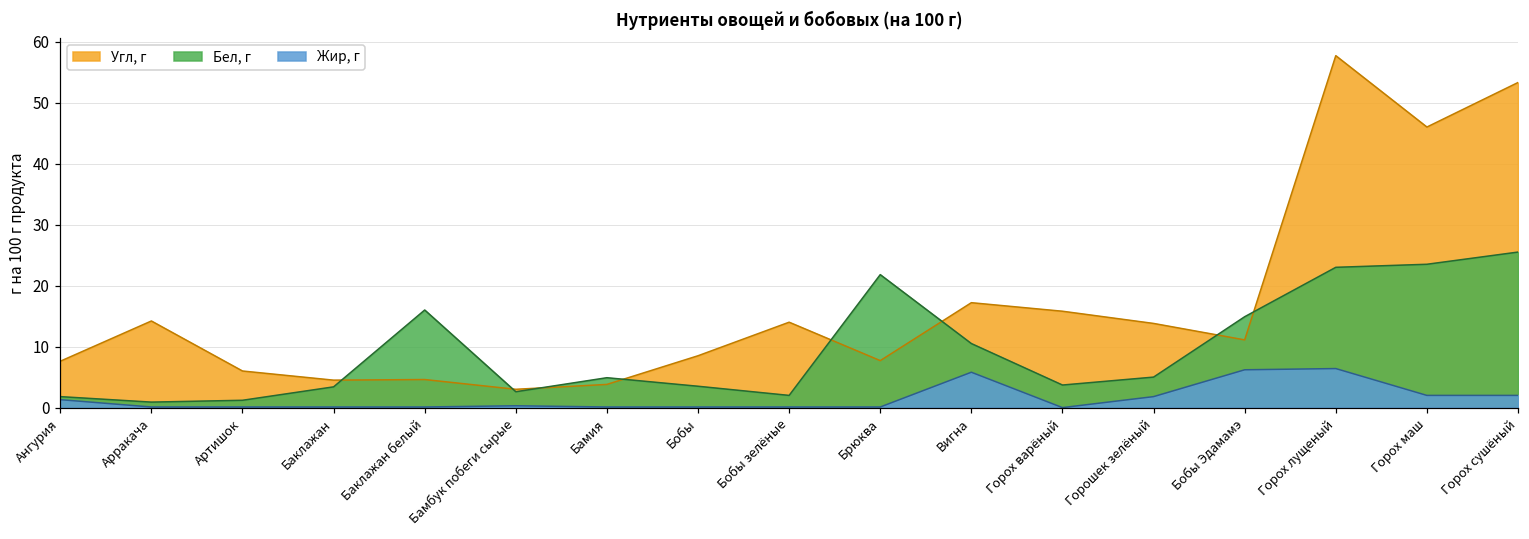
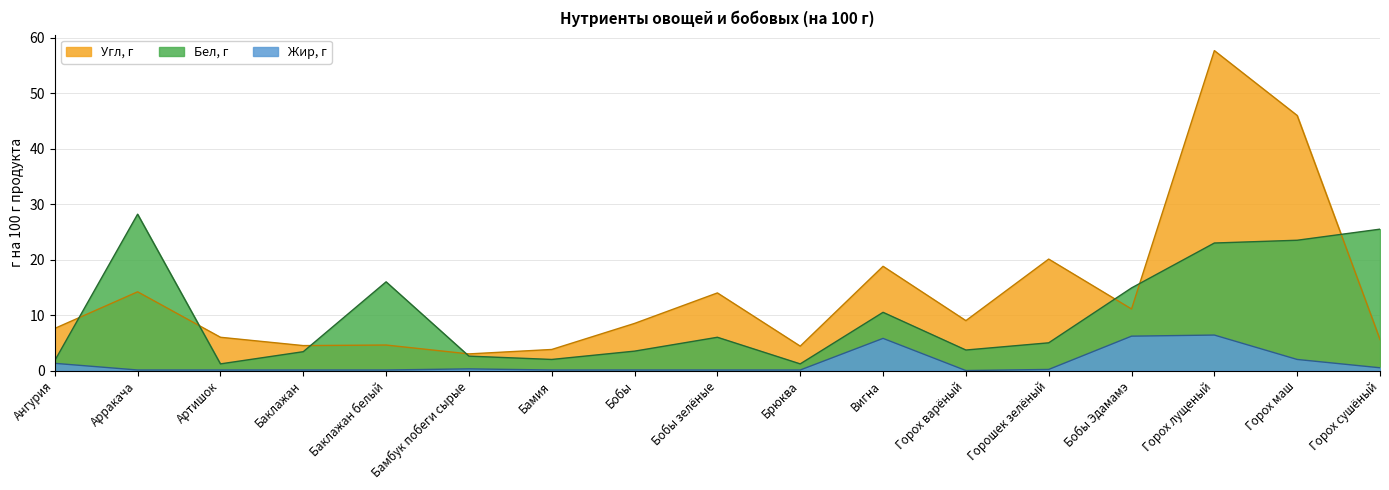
Бел, г, Арракача: 1 -> 28
Бел, г, Бамия: 5 -> 2
Бел, г, Бобы зелёные: 2 -> 6
Угл, г, Брюква: 8 -> 4
Бел, г, Брюква: 22 -> 1
Угл, г, Вигна: 17 -> 19
Угл, г, Горох варёный: 16 -> 9
Угл, г, Горошек зелёный: 14 -> 20
Жир, г, Горошек зелёный: 2 -> 0
Угл, г, Горох сушёный: 53 -> 6
Жир, г, Горох сушёный: 2 -> 1
